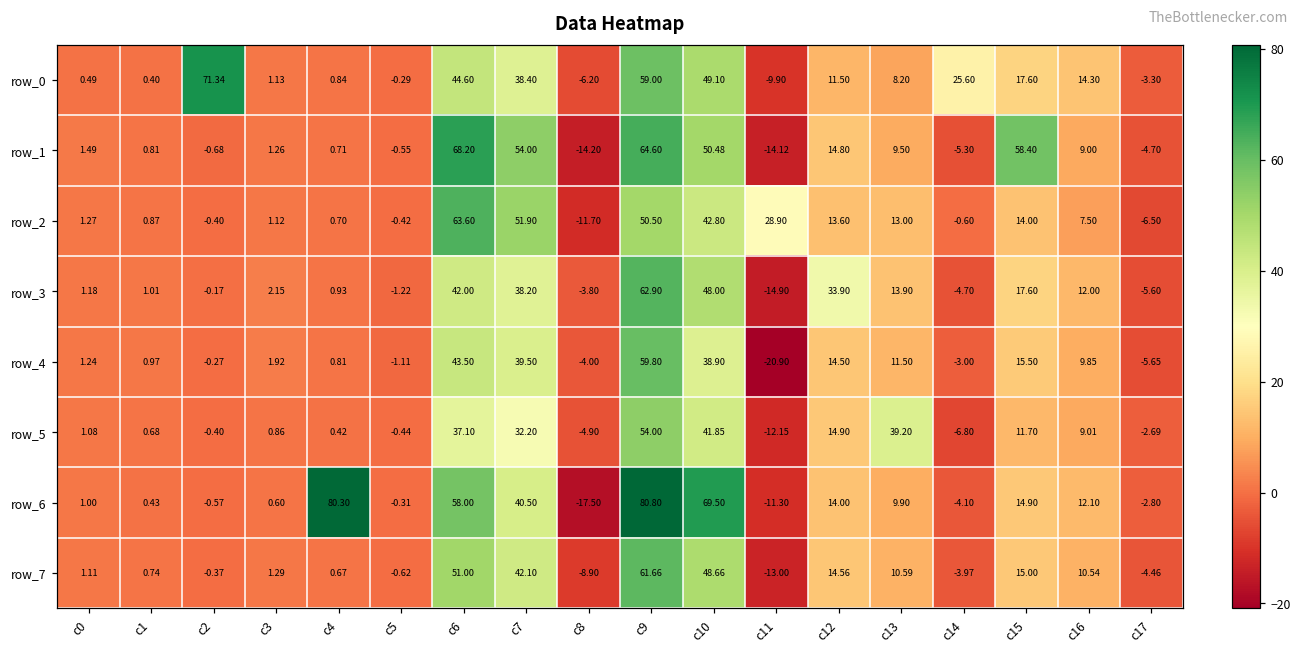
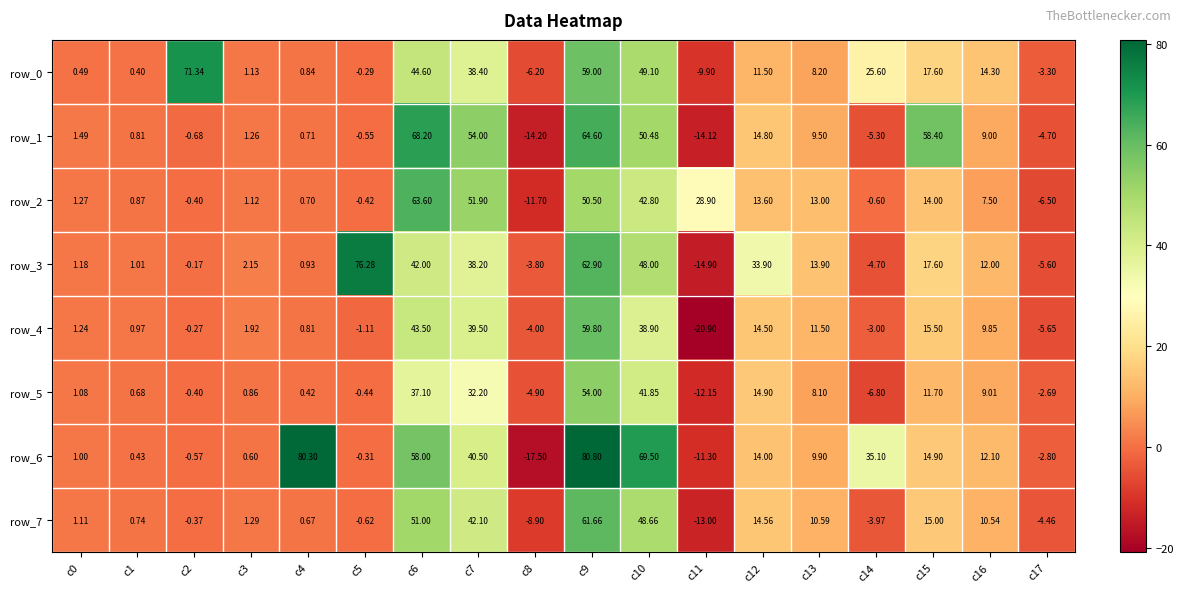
row_3, c5: -1.22 -> 76.28
row_5, c13: 39.20 -> 8.10
row_6, c14: -4.10 -> 35.10
